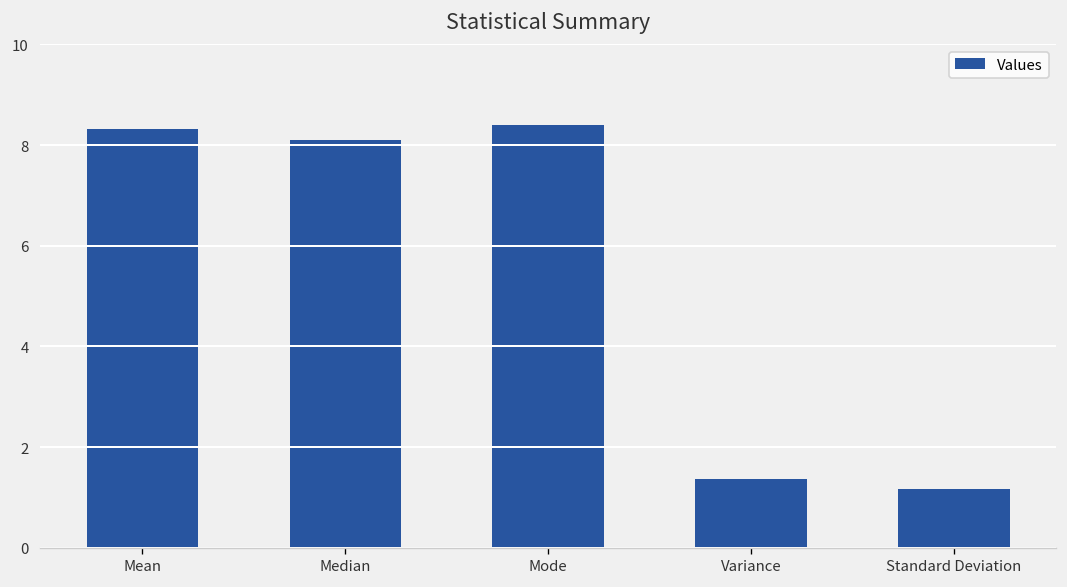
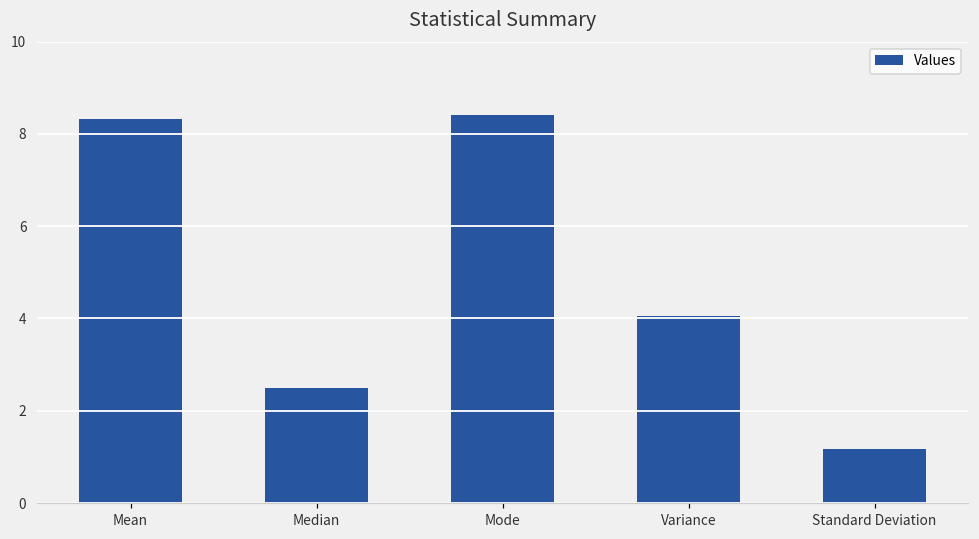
Median: 8.1 -> 2.5
Variance: 1.4 -> 4.1
